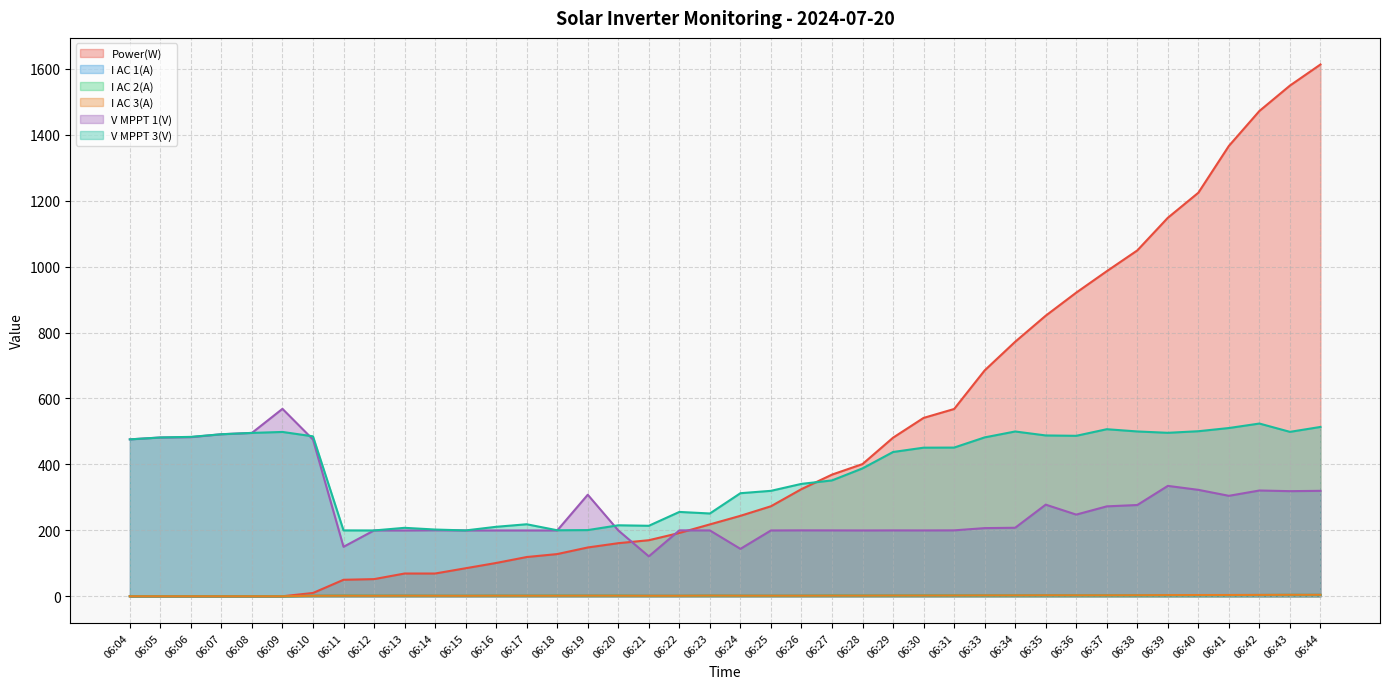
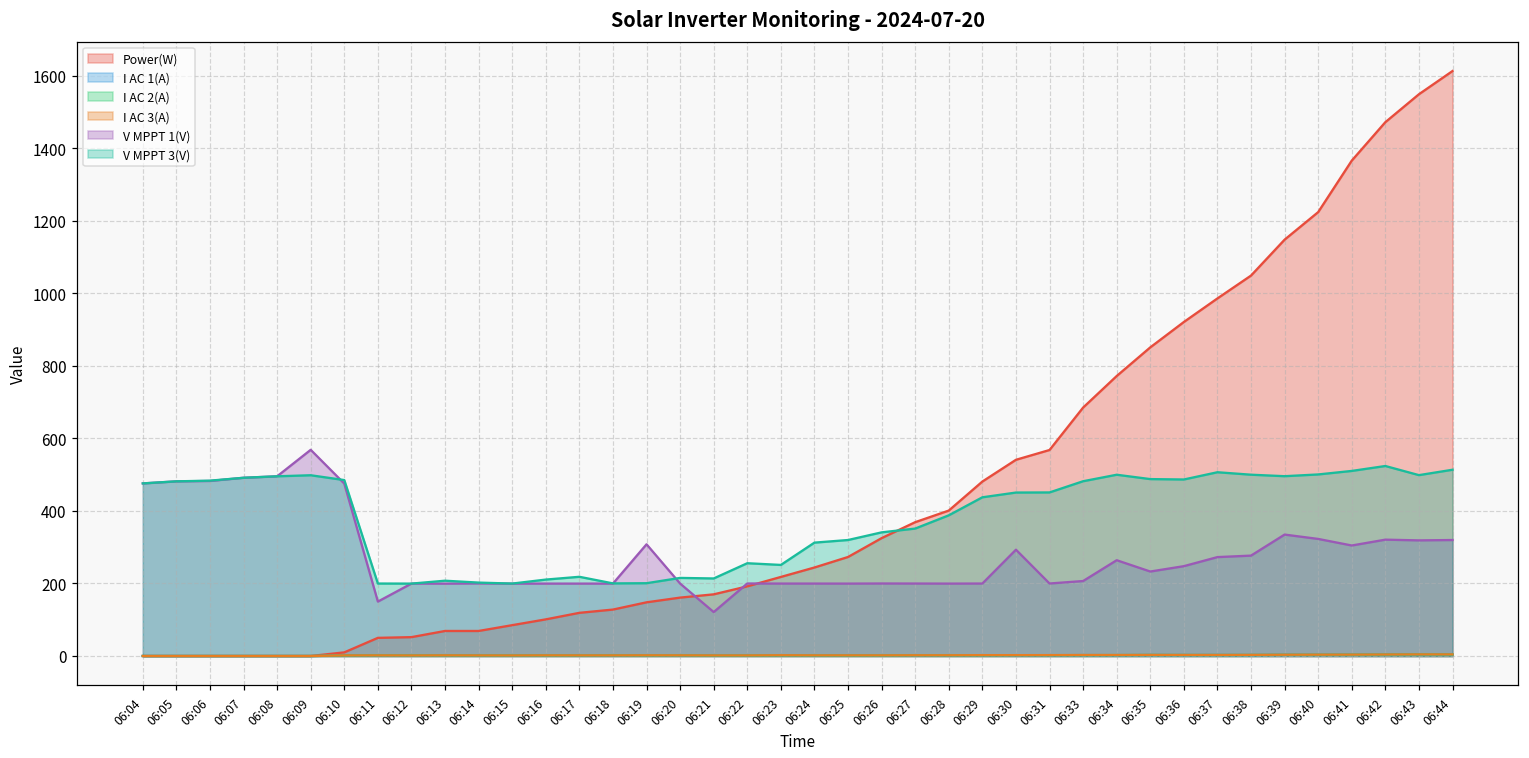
V MPPT 1(V), 06:24: 140 -> 200
V MPPT 1(V), 06:30: 200 -> 290
V MPPT 1(V), 06:34: 210 -> 260
V MPPT 1(V), 06:35: 280 -> 230
